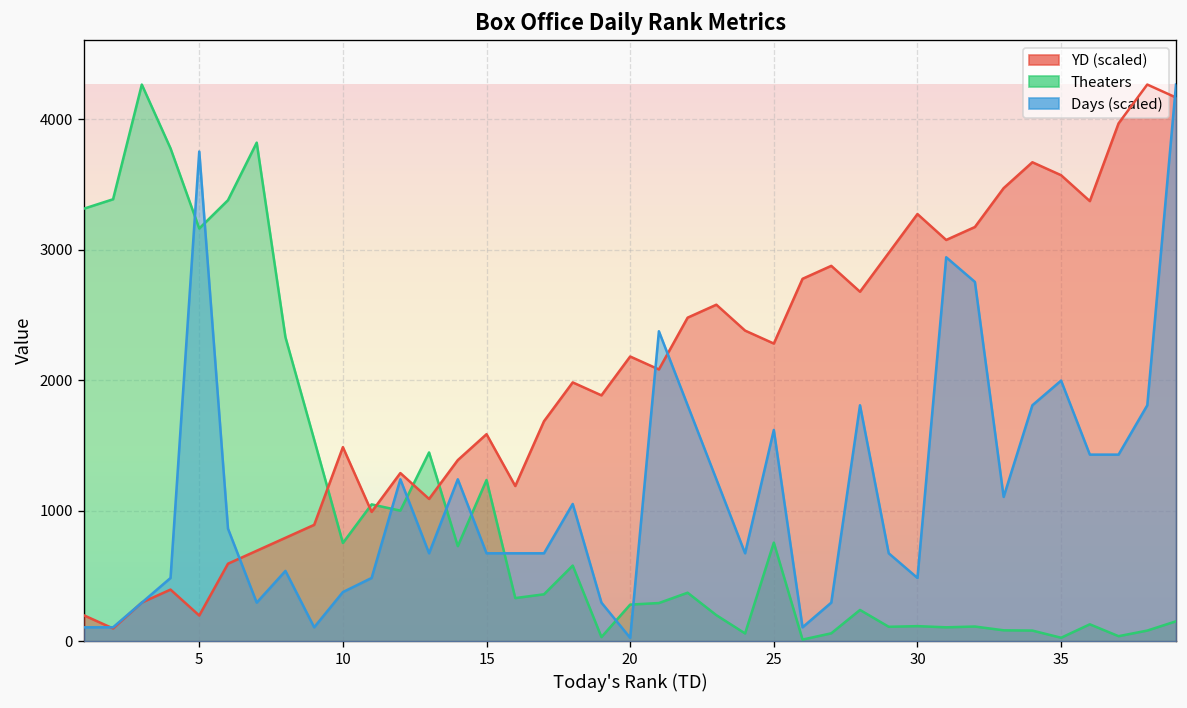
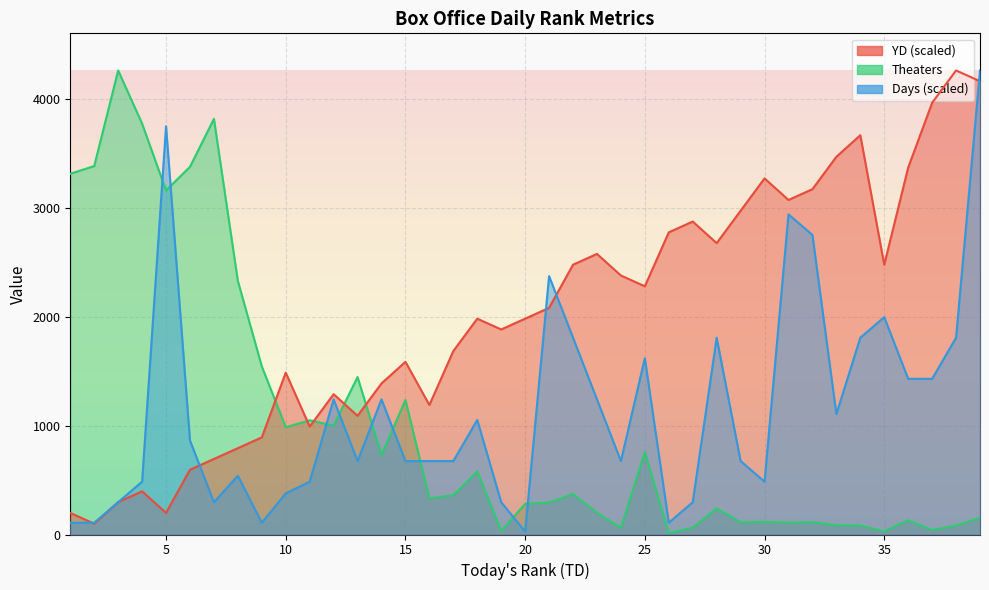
Theaters, 10: 750 -> 990
YD (scaled), 20: 2180 -> 1980
YD (scaled), 35: 3570 -> 2480
